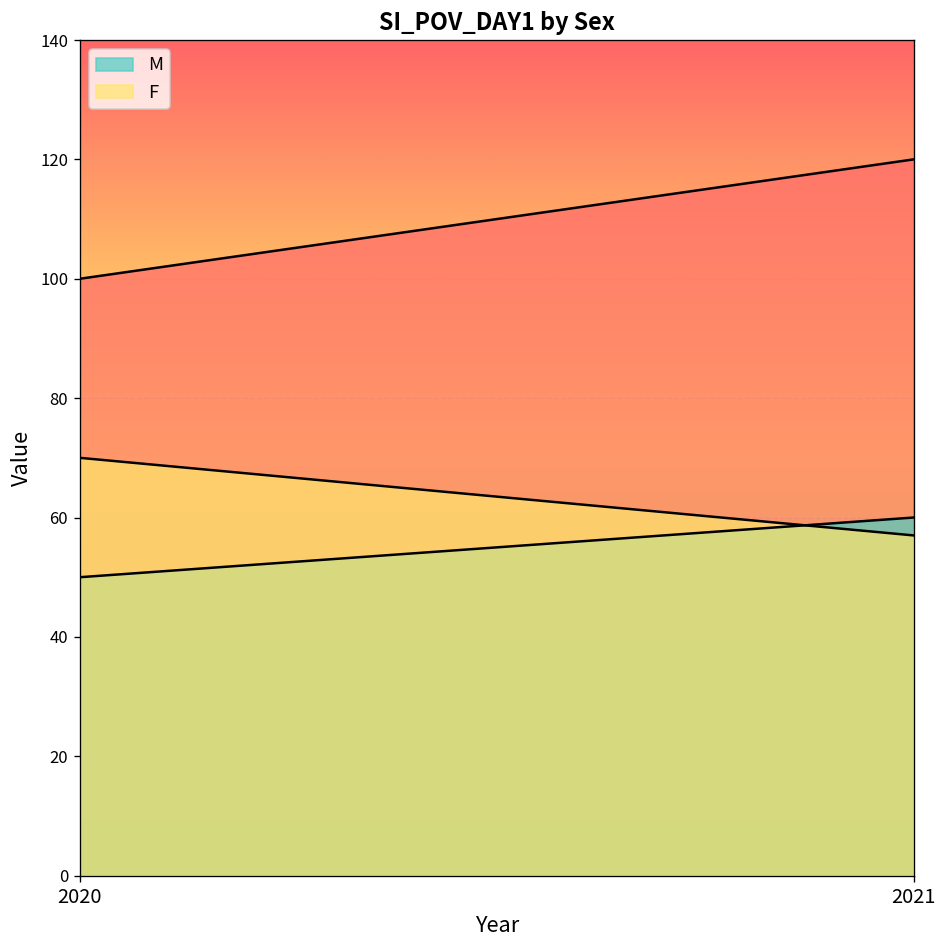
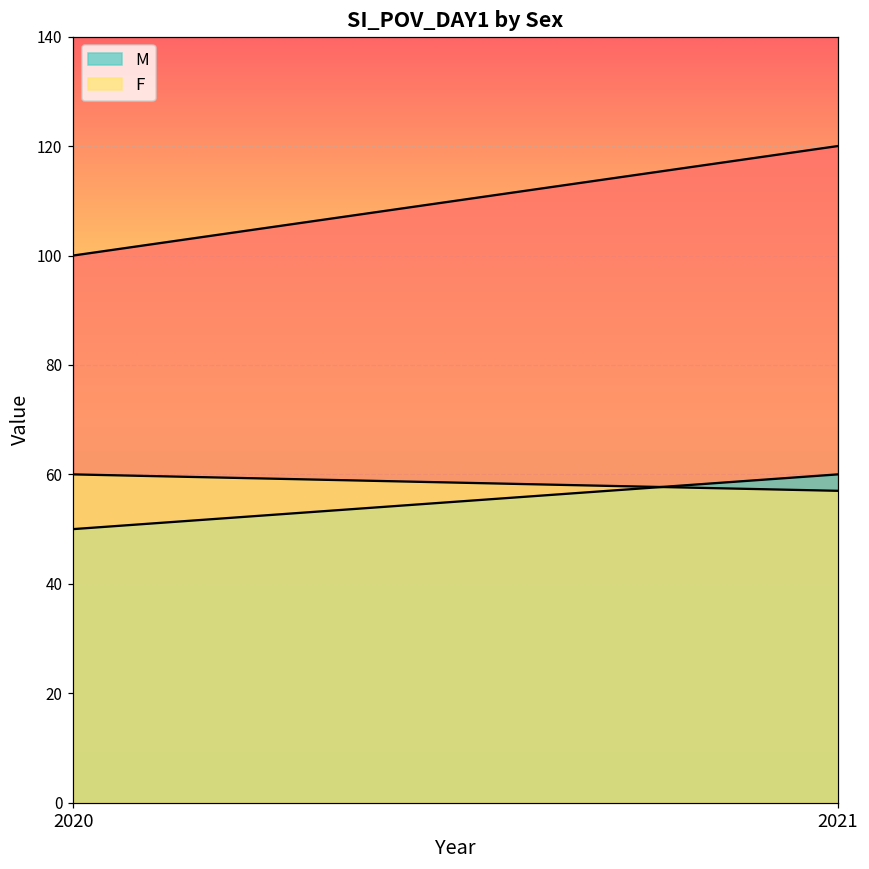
F, 2020: 70 -> 60
